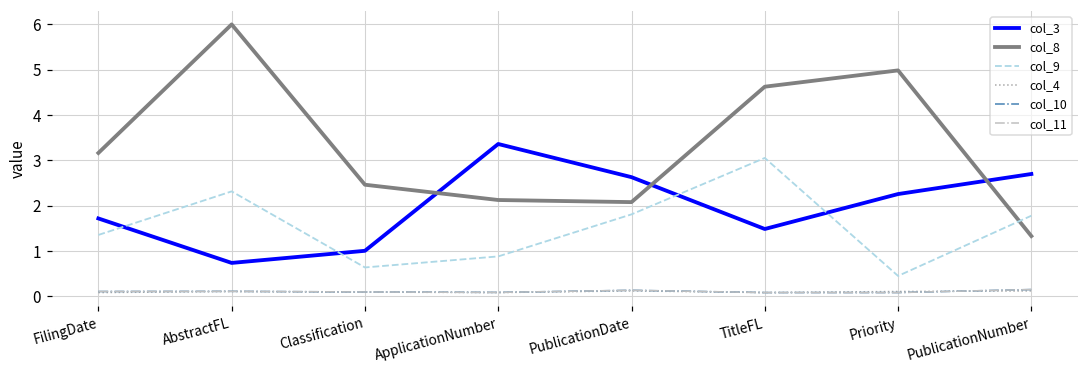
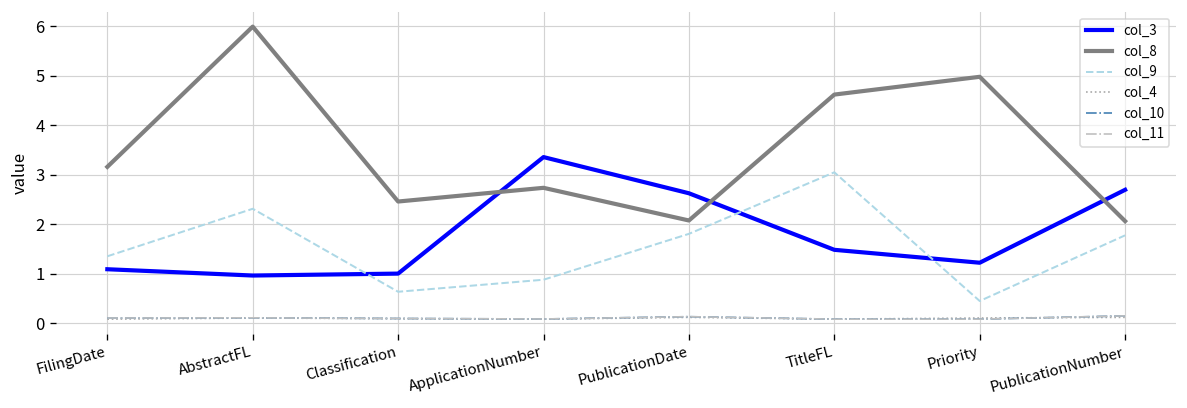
col_3, FilingDate: 1.7 -> 1.1
col_3, AbstractFL: 0.7 -> 1.0
col_8, ApplicationNumber: 2.1 -> 2.7
col_3, Priority: 2.3 -> 1.2
col_8, PublicationNumber: 1.3 -> 2.1
